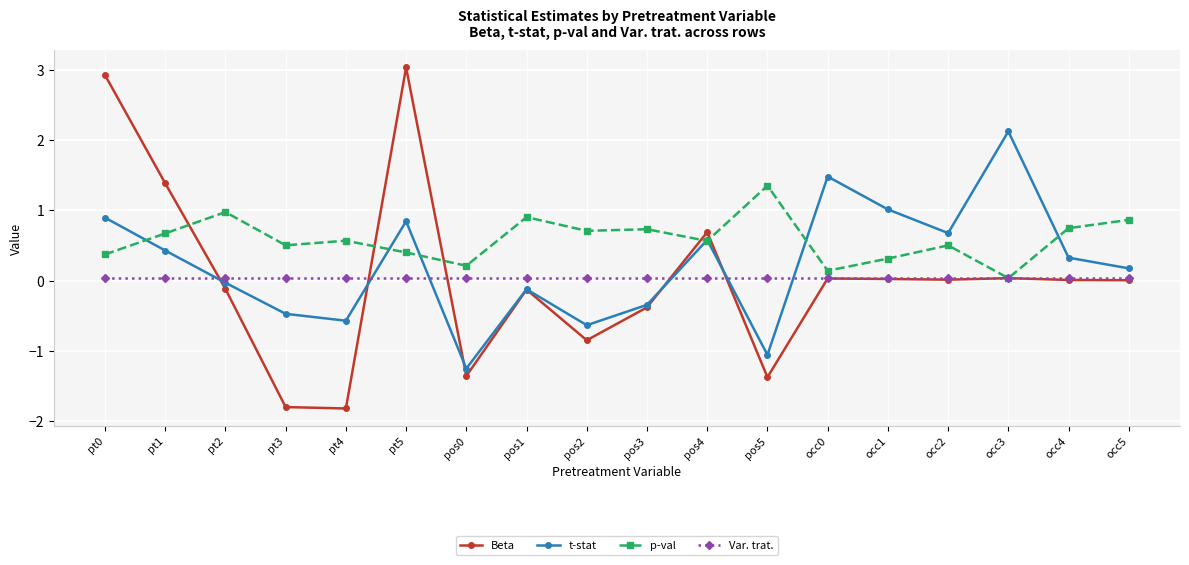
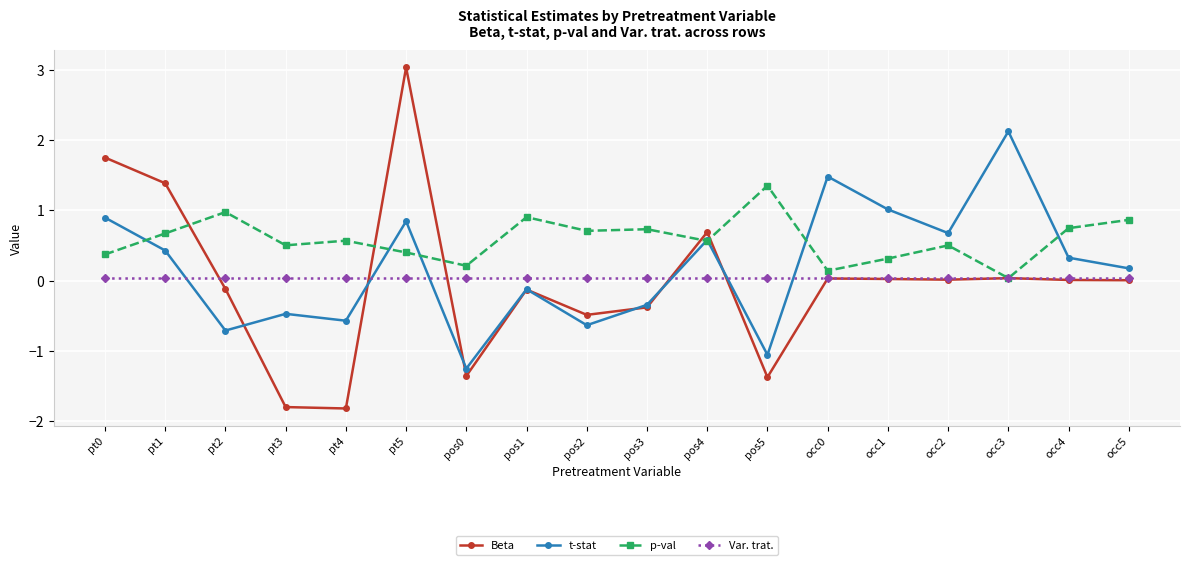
Beta, pt0: 2.9 -> 1.8
t-stat, pt2: 0.0 -> -0.7
Beta, pos2: -0.9 -> -0.5
